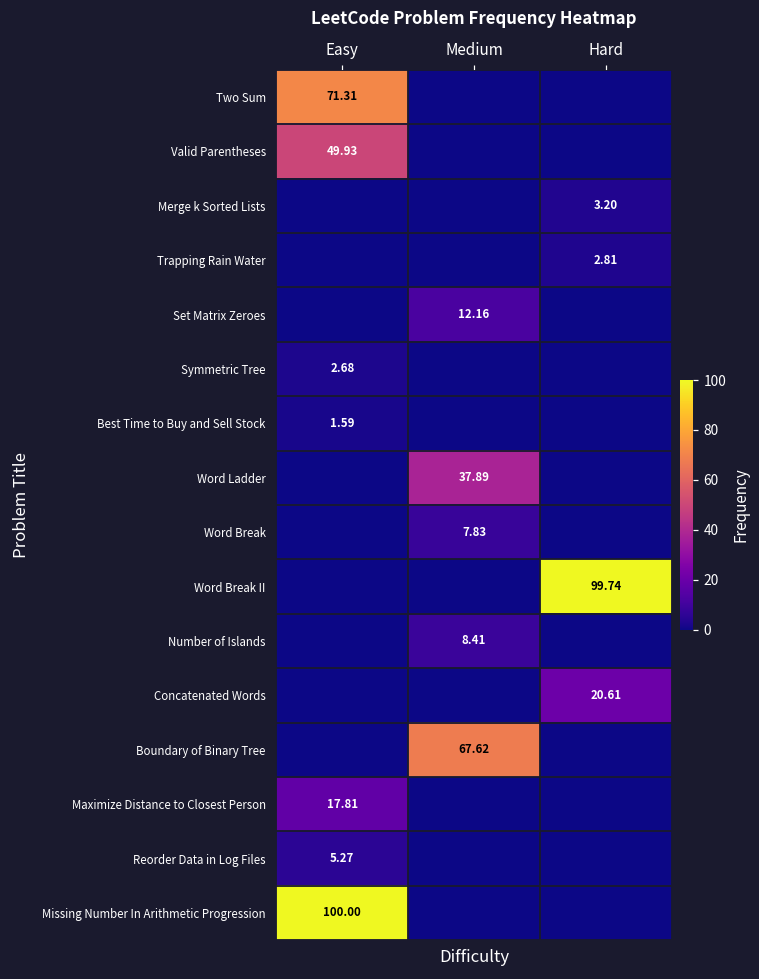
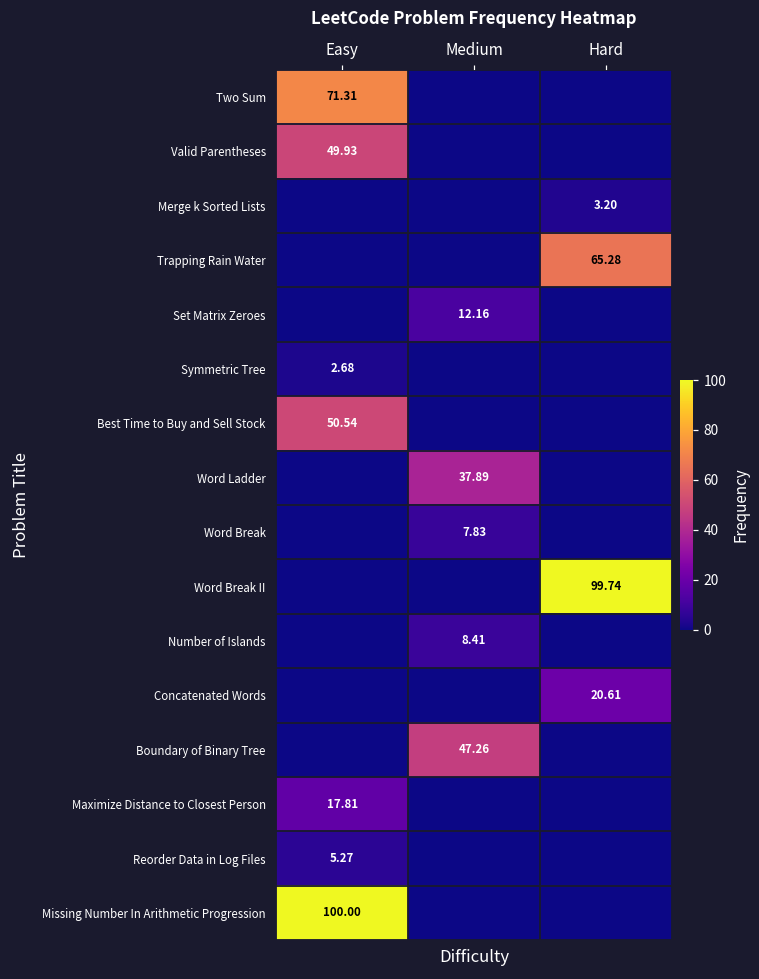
Trapping Rain Water, Hard: 2.81 -> 65.28
Best Time to Buy and Sell Stock, Easy: 1.59 -> 50.54
Boundary of Binary Tree, Medium: 67.62 -> 47.26
